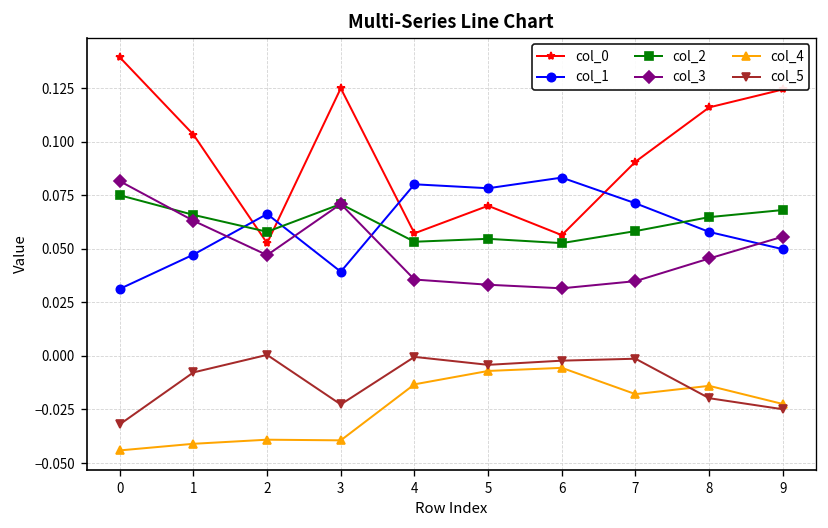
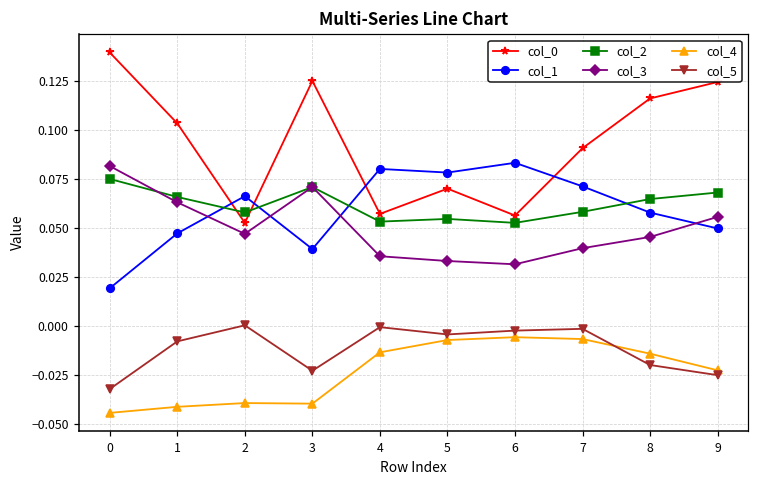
col_1, 0: 0.031 -> 0.019
col_3, 7: 0.035 -> 0.040
col_4, 7: -0.018 -> -0.007
